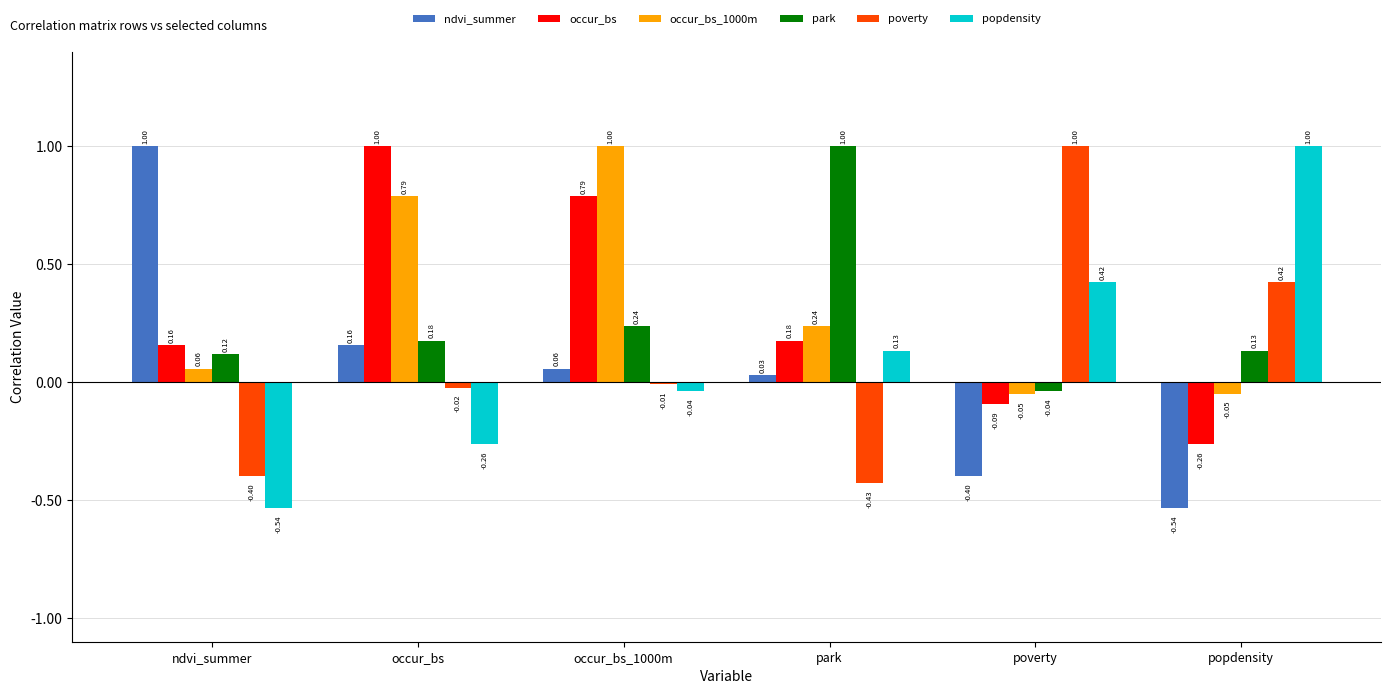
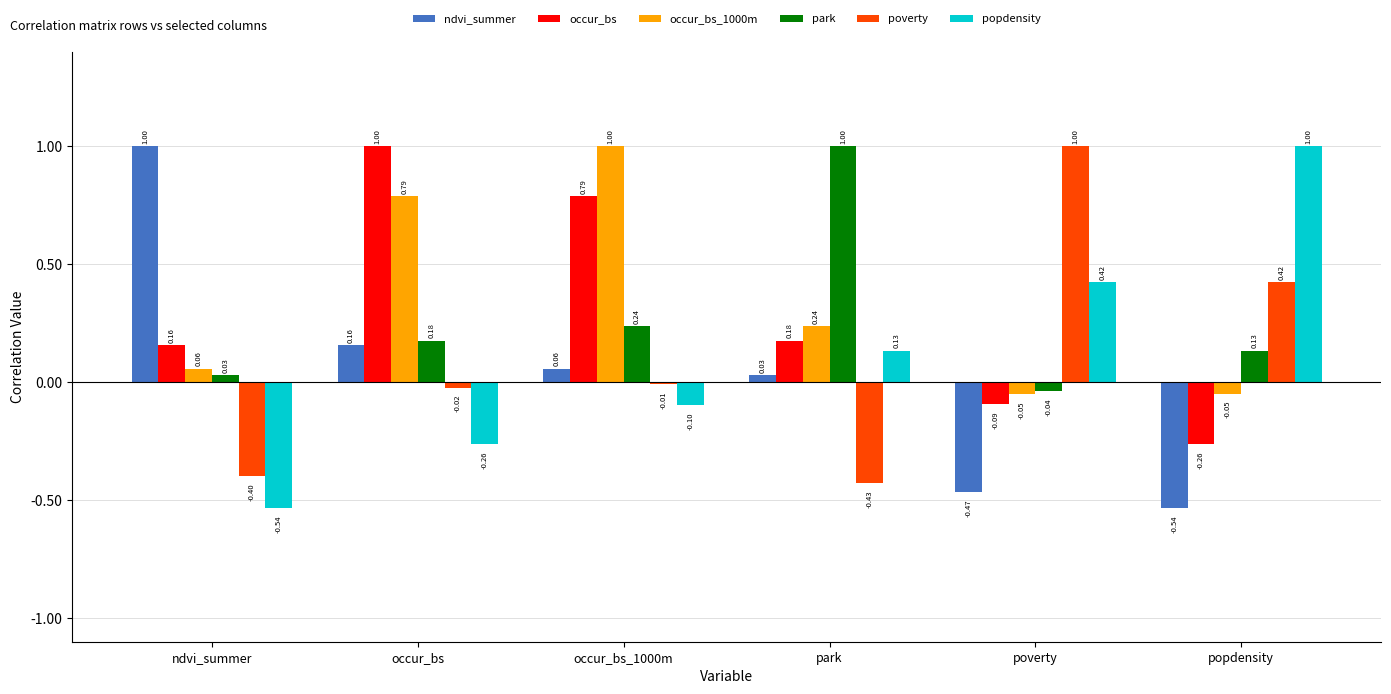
park, ndvi_summer: 0.12 -> 0.03
popdensity, occur_bs_1000m: -0.04 -> -0.10
ndvi_summer, poverty: -0.40 -> -0.47
